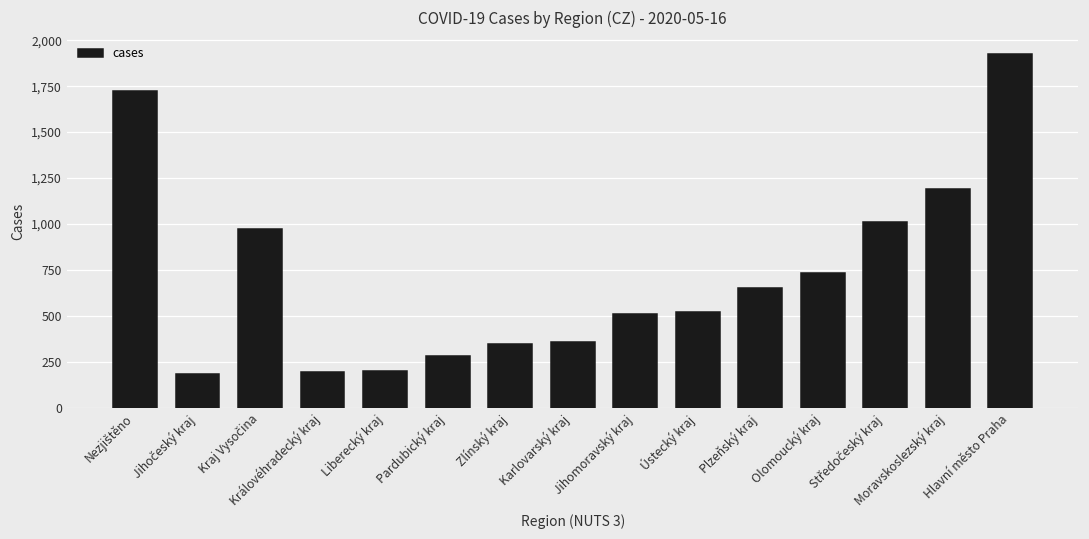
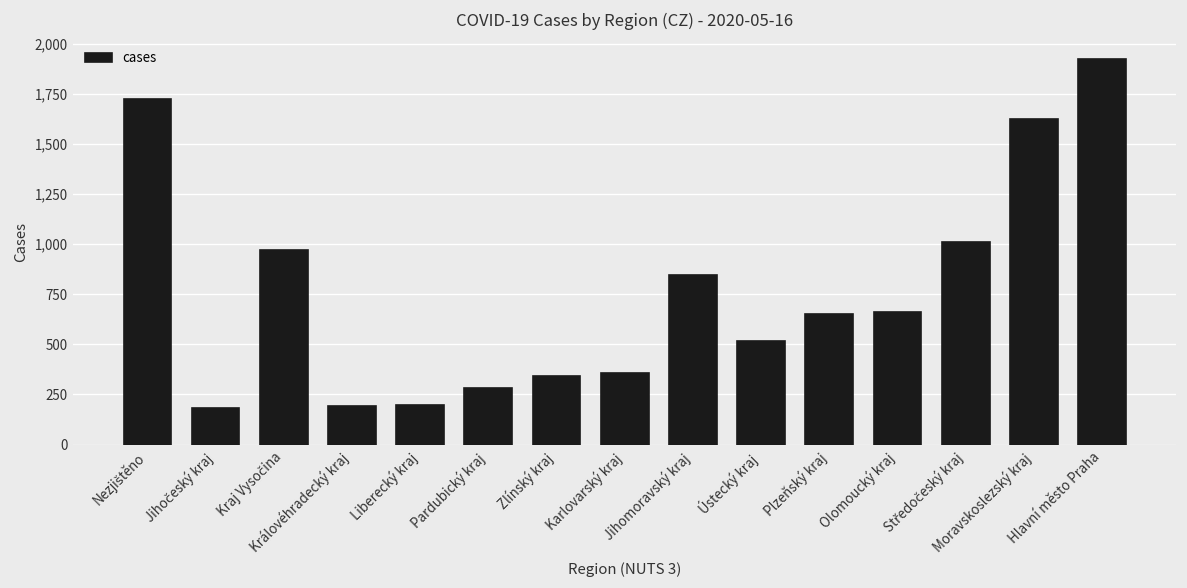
Jihomoravský kraj: 510 -> 840
Olomoucký kraj: 730 -> 660
Moravskoslezský kraj: 1,190 -> 1,620
